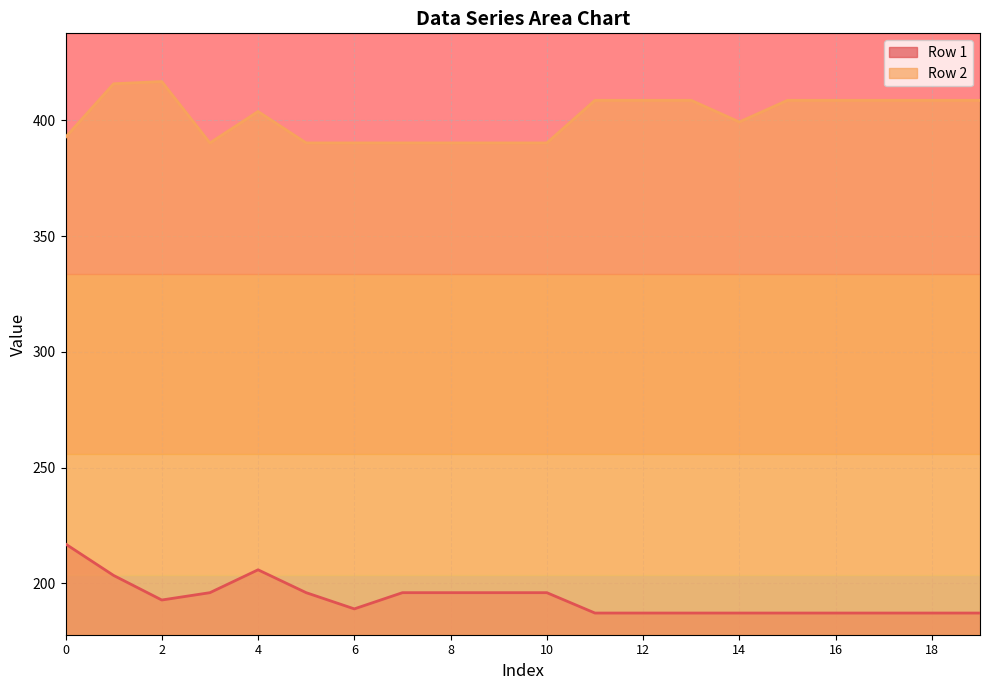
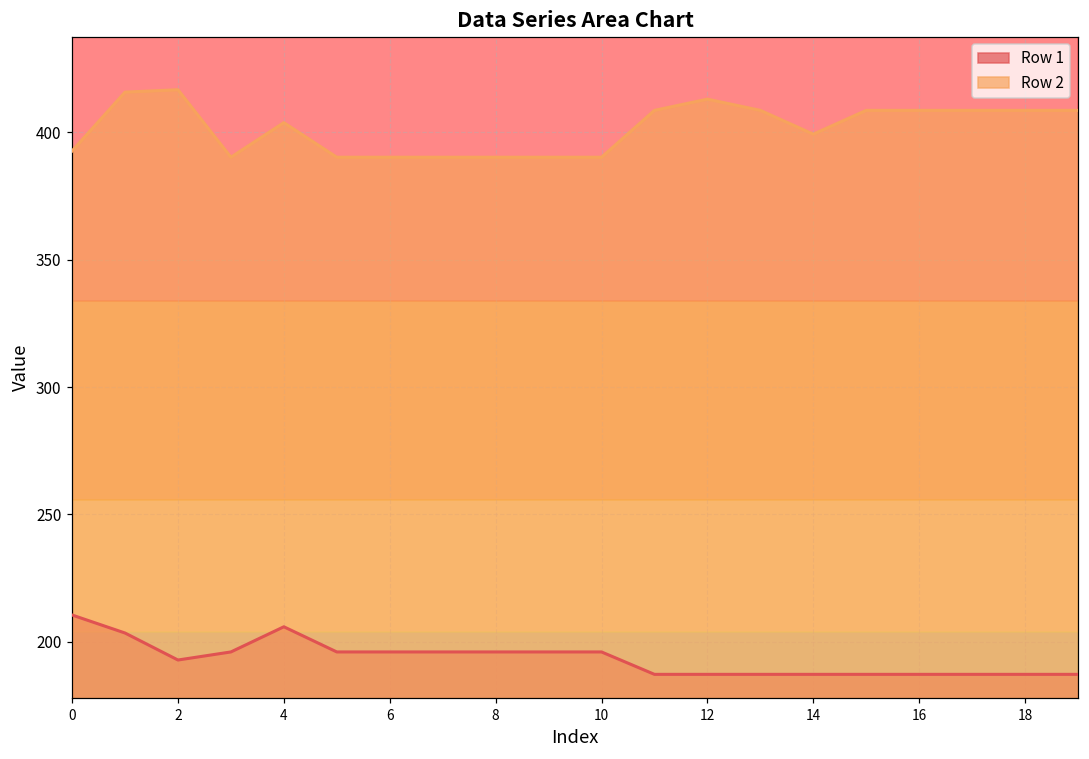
Row 1, 0: 217 -> 211
Row 1, 6: 189 -> 196
Row 2, 12: 409 -> 413
